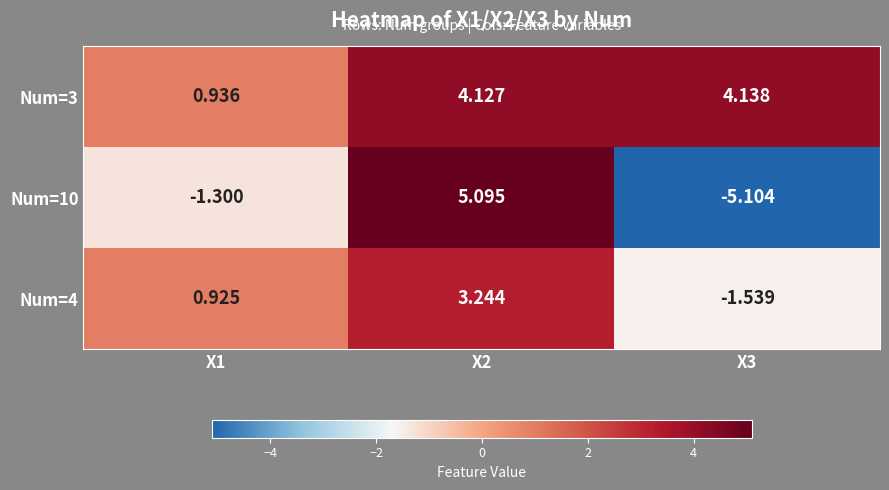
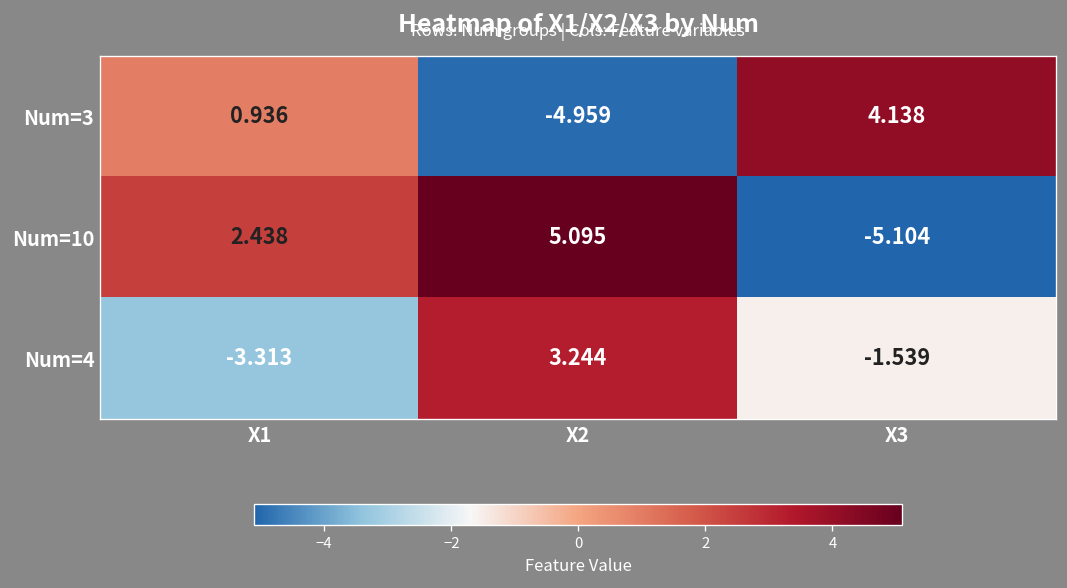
Num=3, X2: 4.127 -> -4.959
Num=10, X1: -1.300 -> 2.438
Num=4, X1: 0.925 -> -3.313
